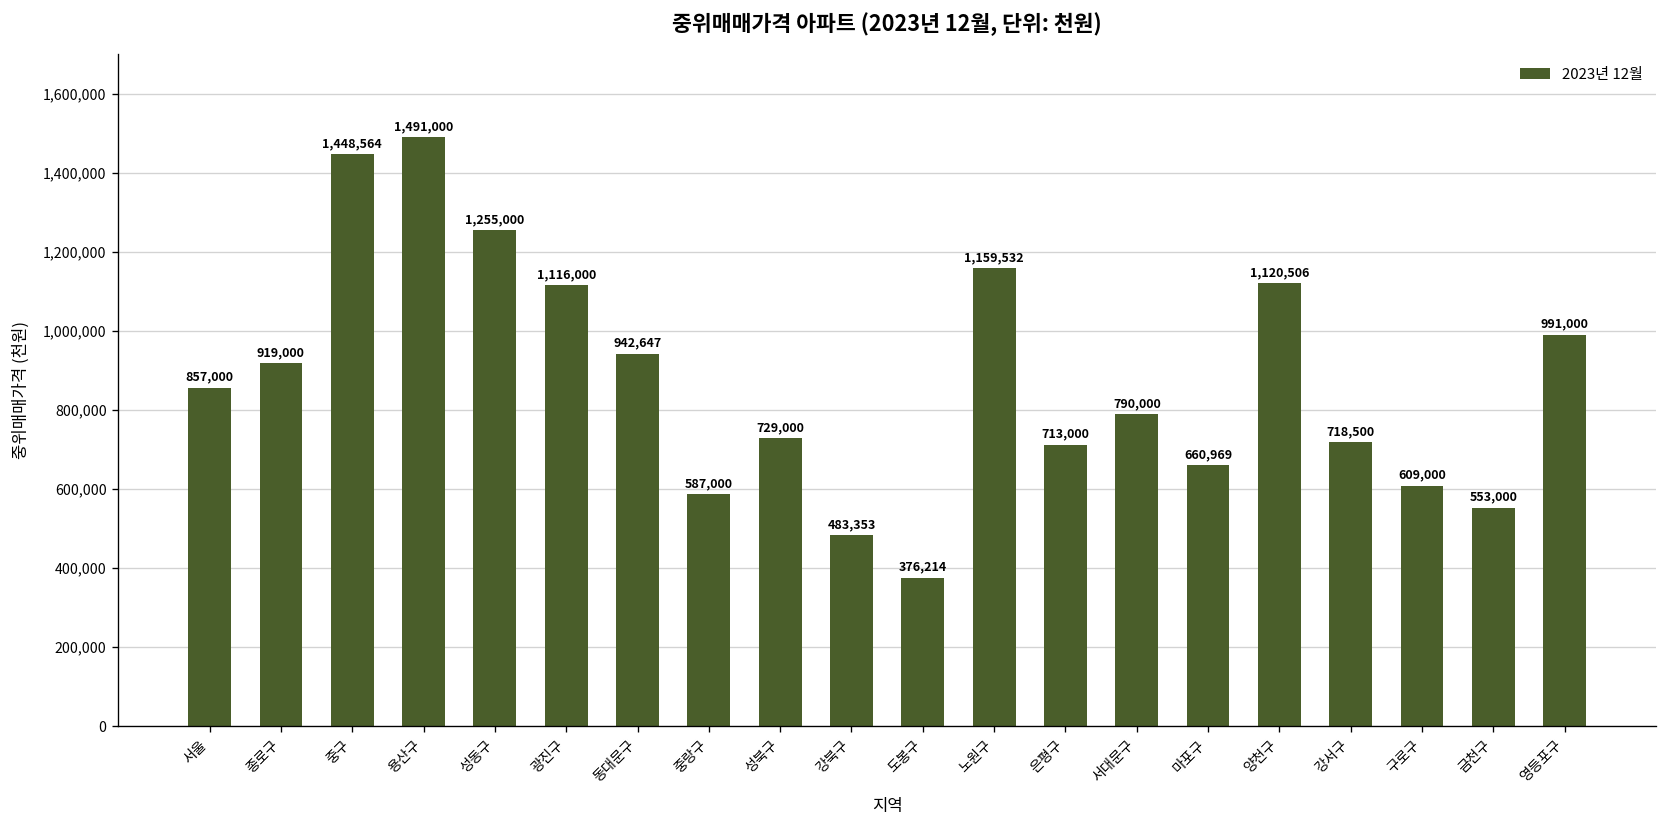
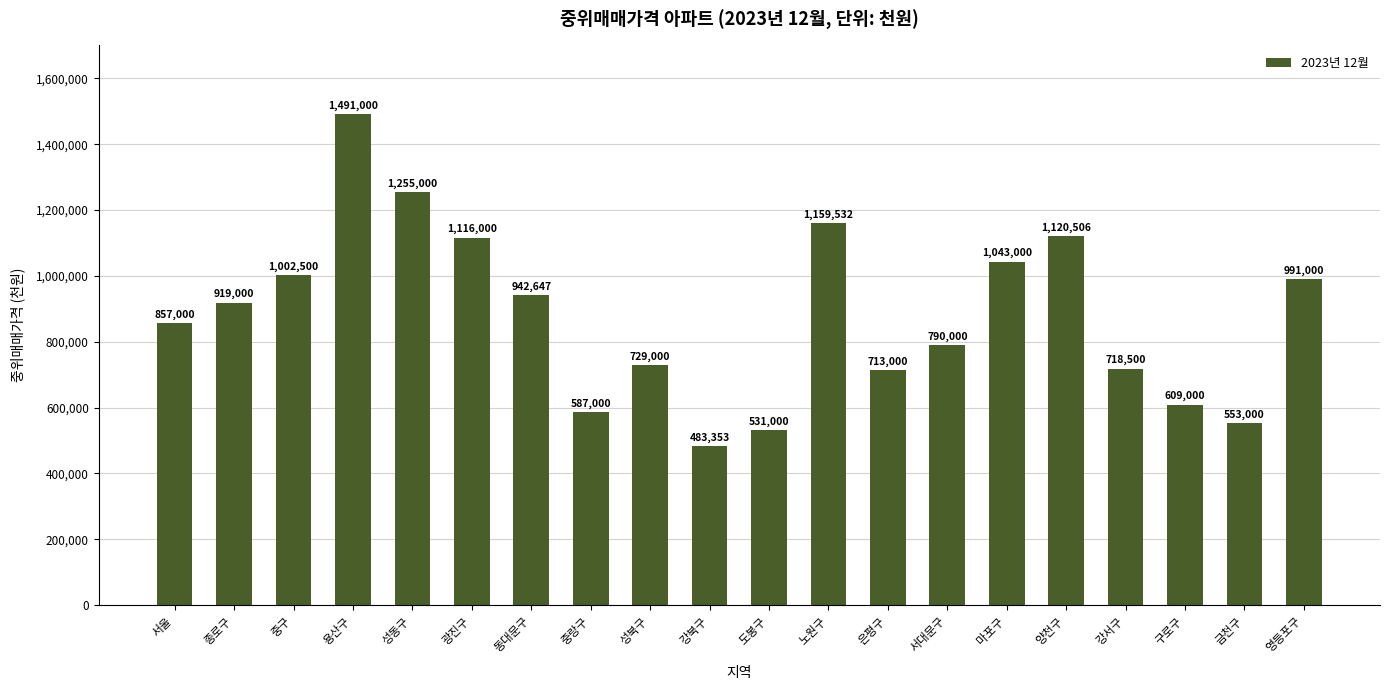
중구: 1,448,564 -> 1,002,500
도봉구: 376,214 -> 531,000
마포구: 660,969 -> 1,043,000
